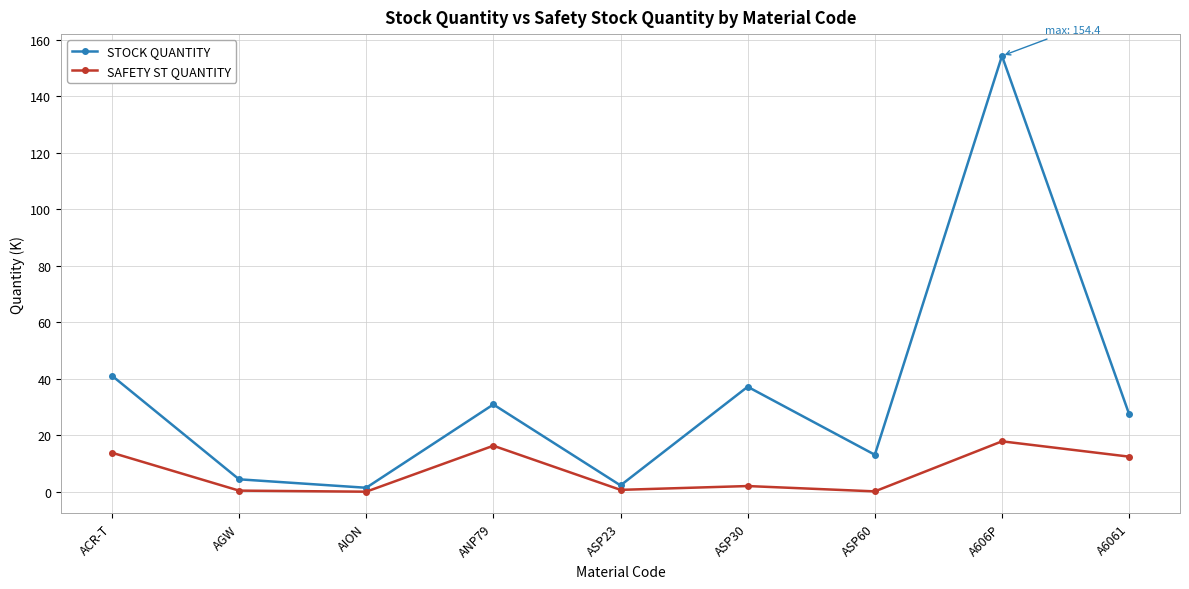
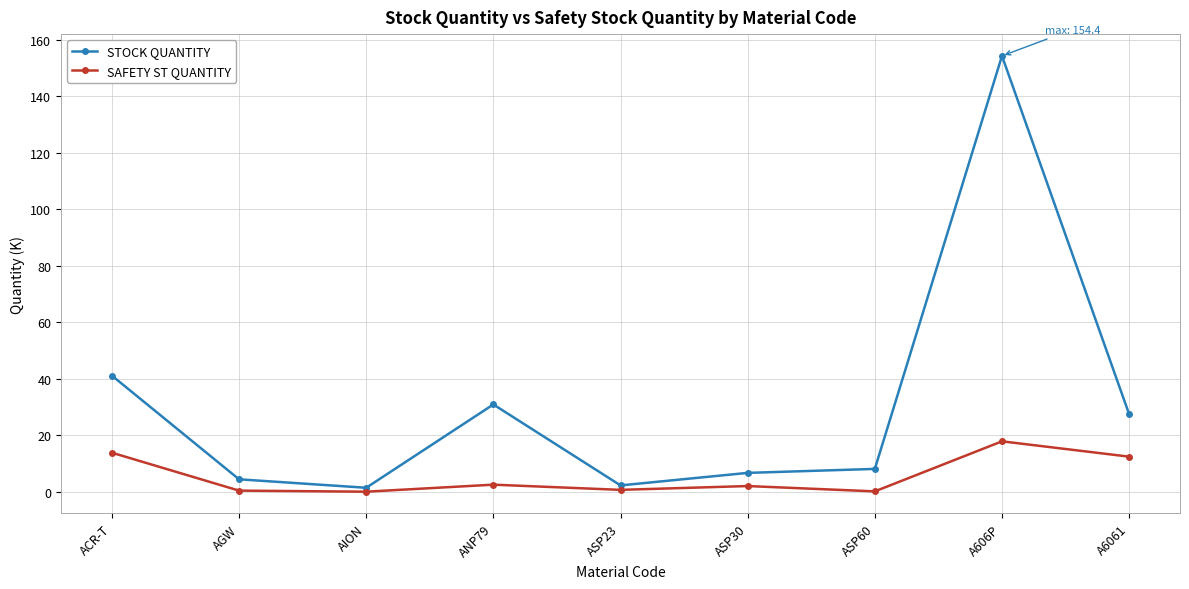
SAFETY ST QUANTITY, ANP79: 16 -> 2
STOCK QUANTITY, ASP30: 37 -> 7
STOCK QUANTITY, ASP60: 13 -> 8
